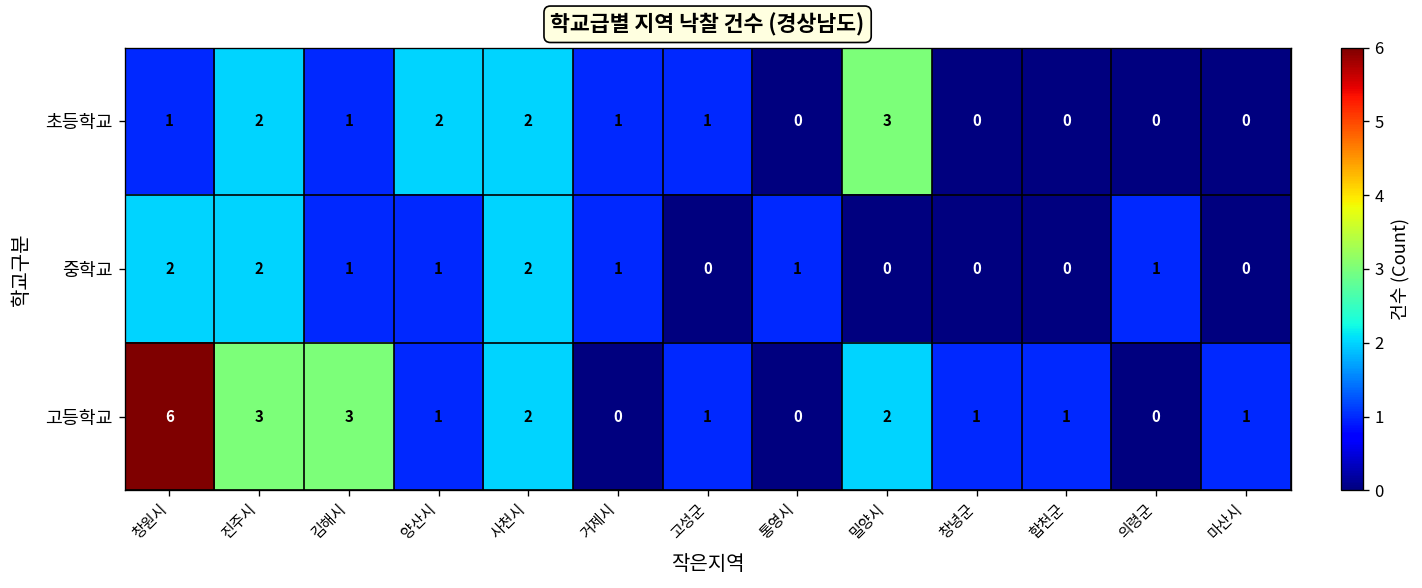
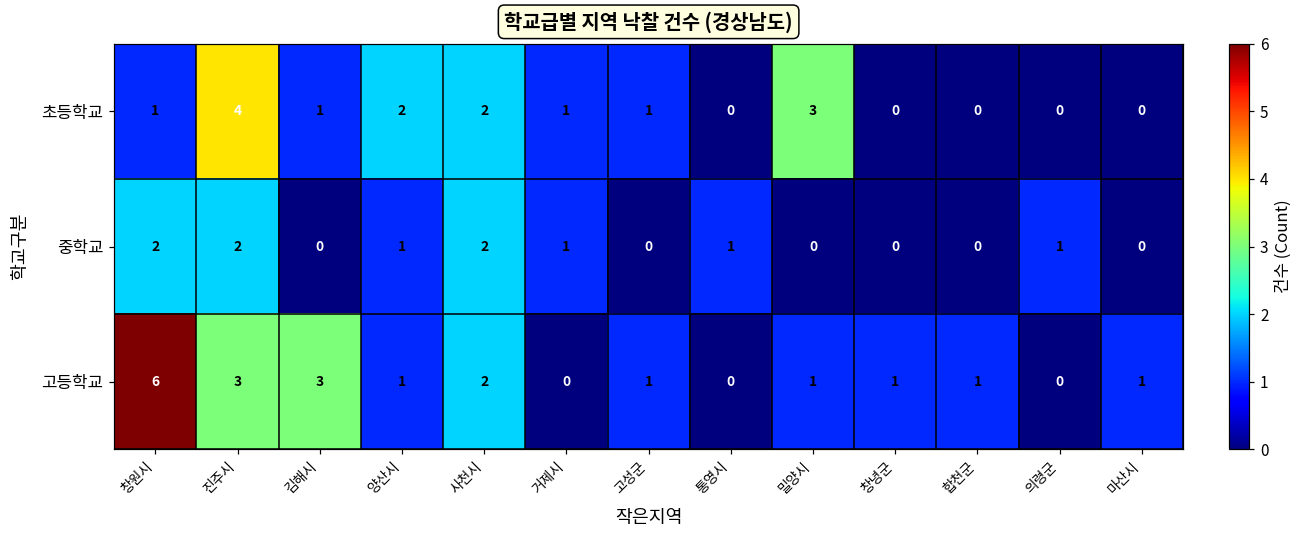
초등학교, 진주시: 2 -> 4
중학교, 김해시: 1 -> 0
고등학교, 밀양시: 2 -> 1
